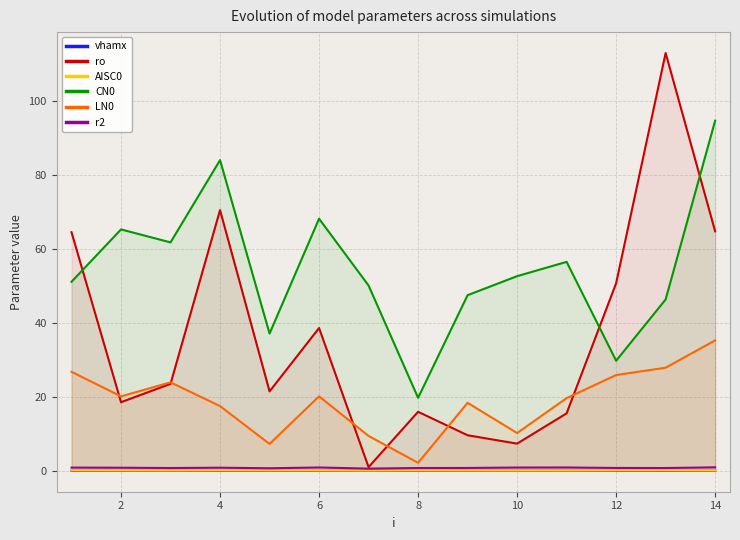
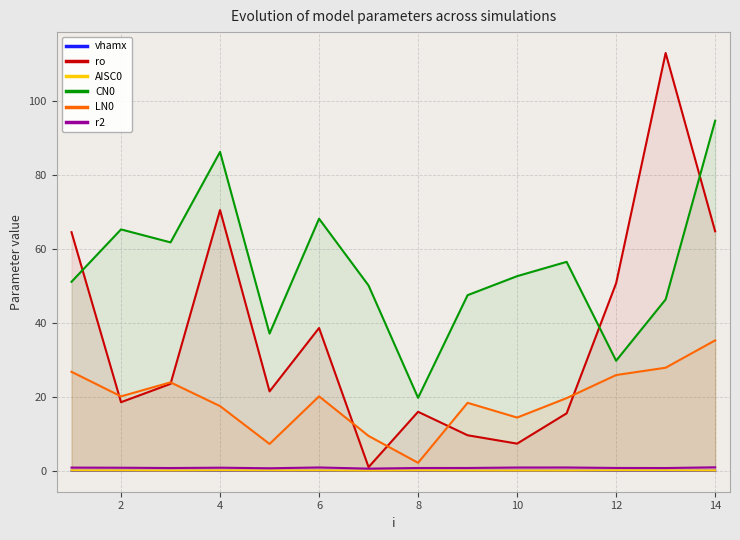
CN0, 4: 84 -> 86
LN0, 10: 10 -> 14
